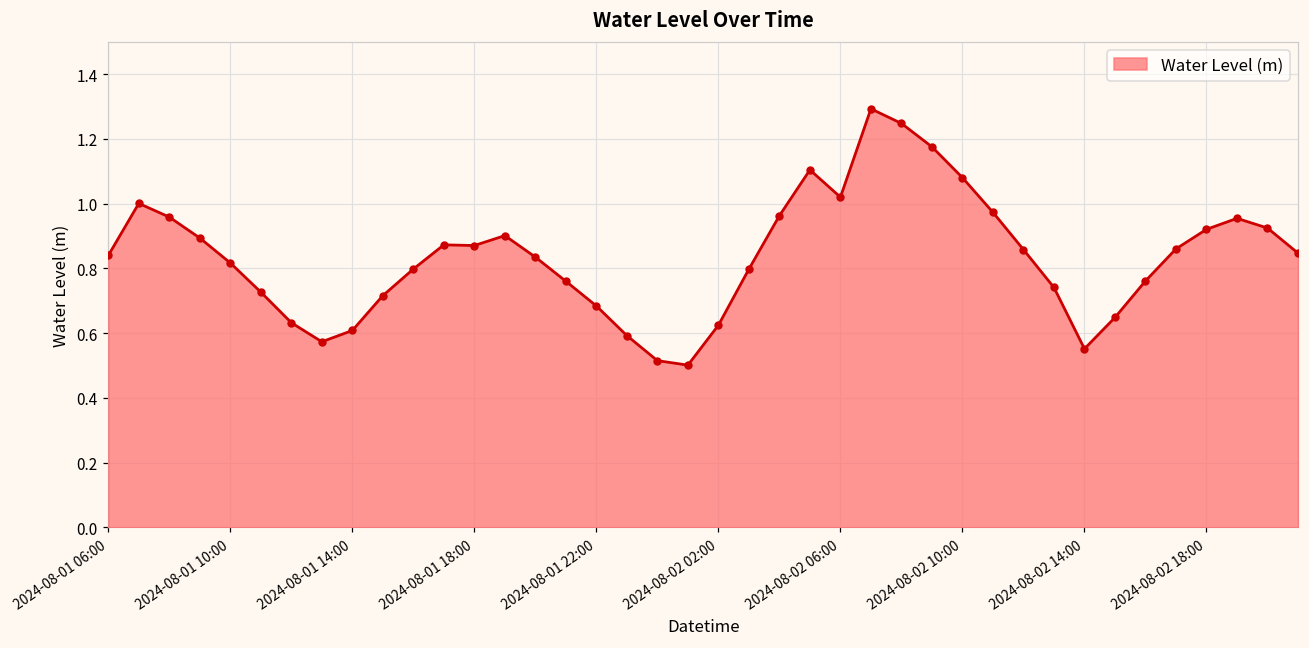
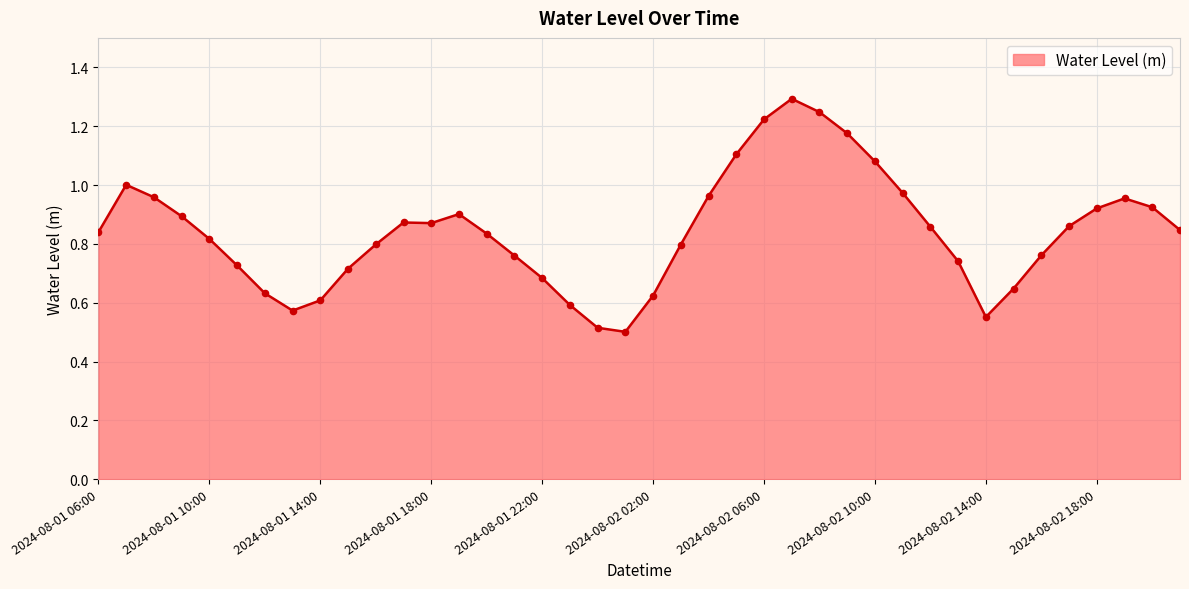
2024-08-02 06:00: 1.02 -> 1.22
